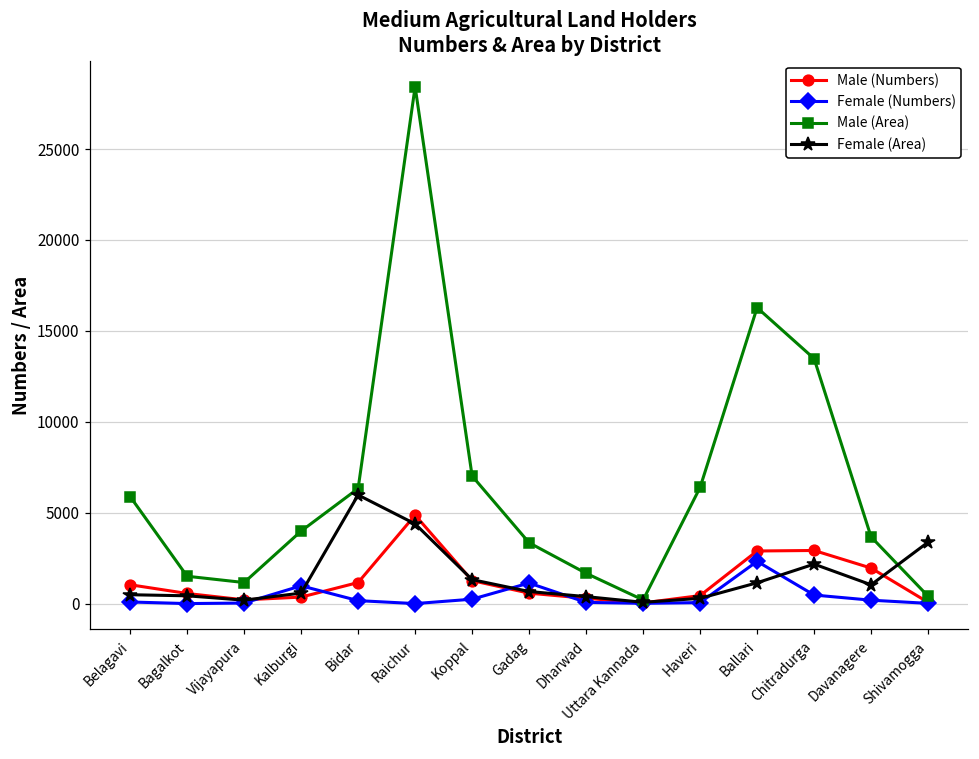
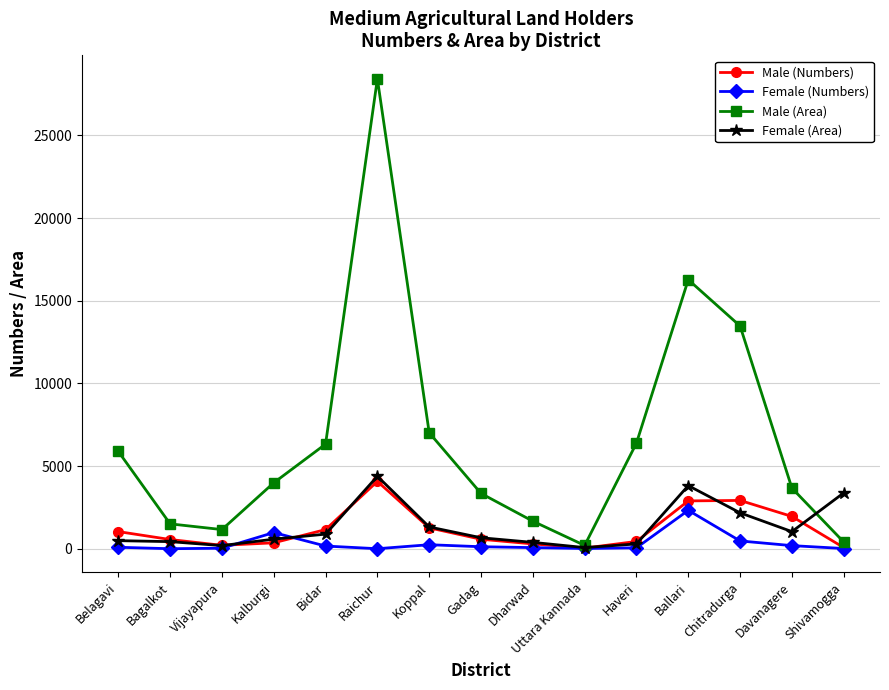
Female (Area), Bidar: 6000 -> 900
Male (Numbers), Raichur: 4900 -> 4100
Female (Numbers), Gadag: 1100 -> 100
Female (Area), Ballari: 1100 -> 3800
